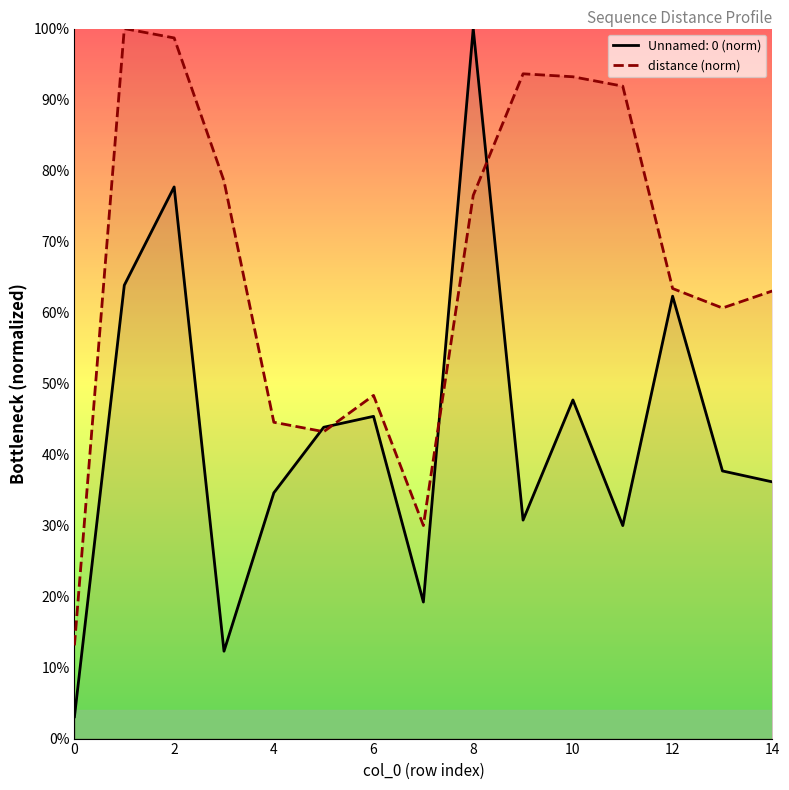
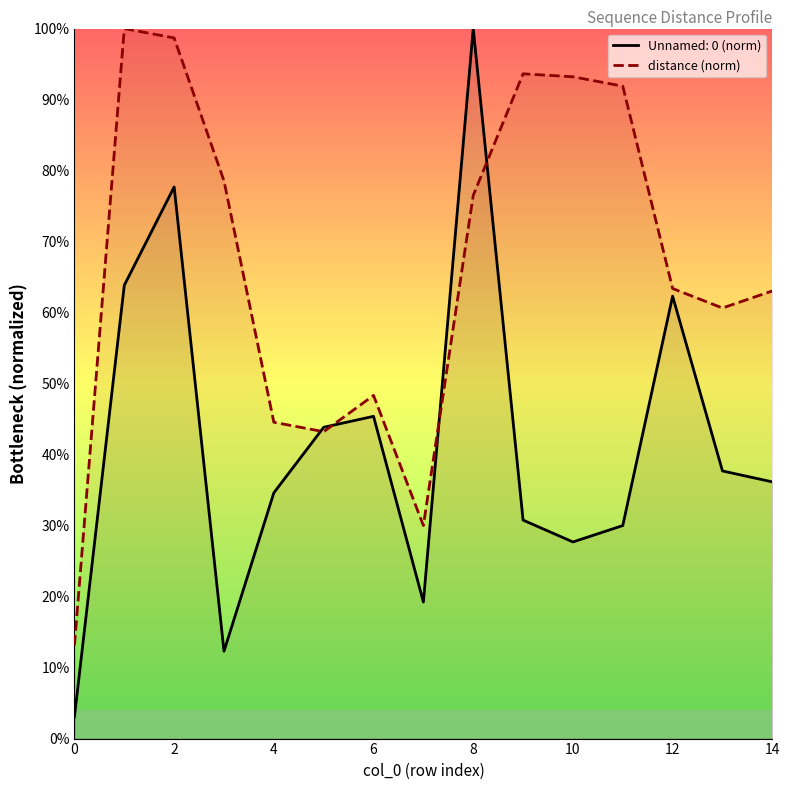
Unnamed: 0 (norm), 10: 48% -> 28%
